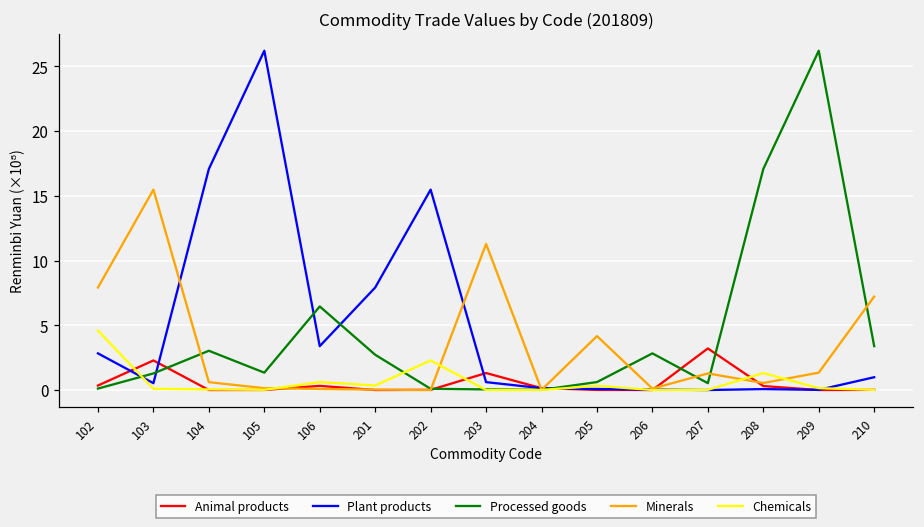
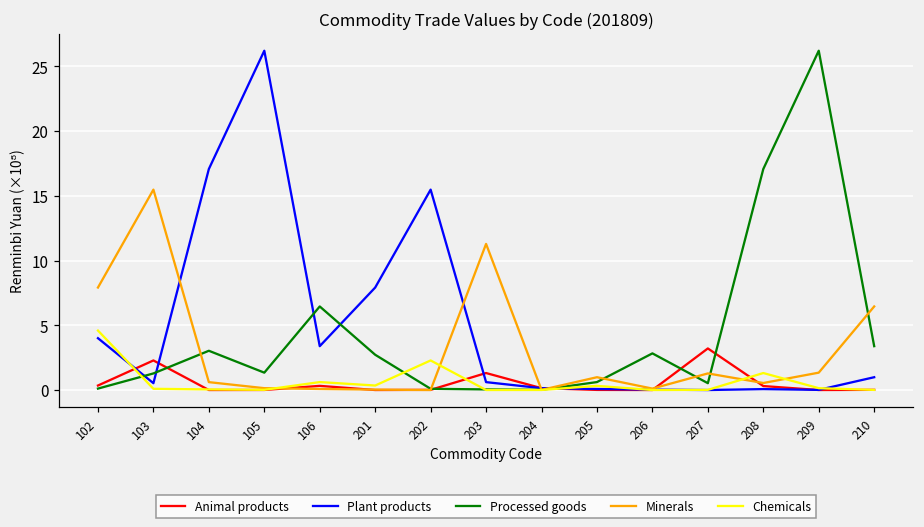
Plant products, 102: 2.8 -> 4.0
Minerals, 205: 4.2 -> 1.0
Minerals, 210: 7.2 -> 6.5
